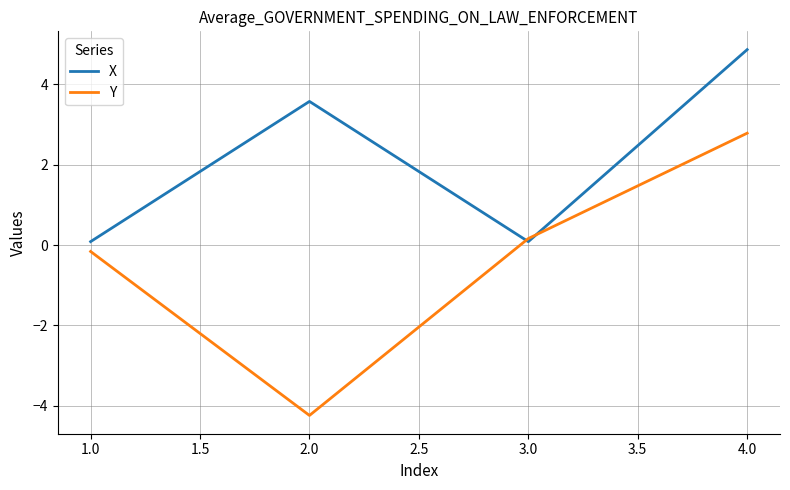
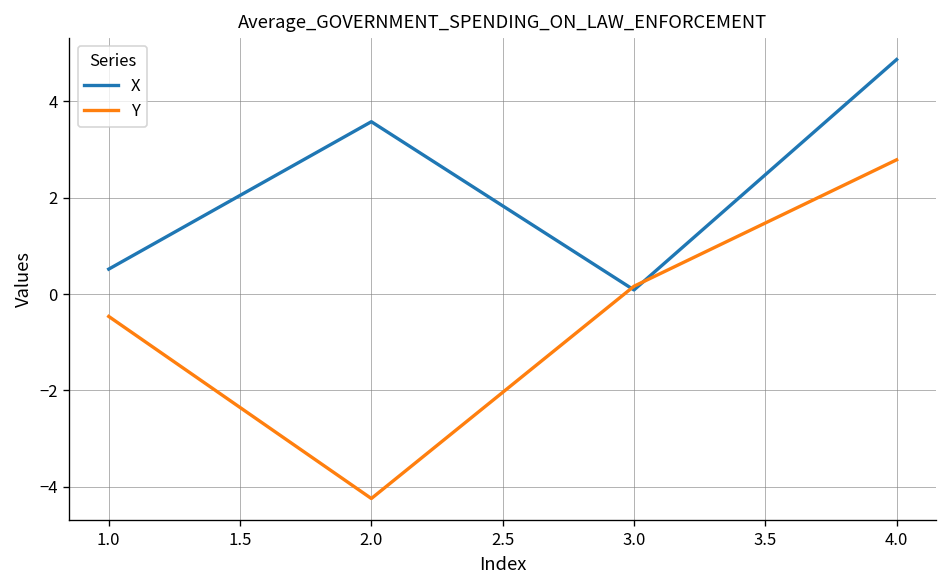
X, 1.0: 0.1 -> 0.5
Y, 1.0: -0.2 -> -0.5
